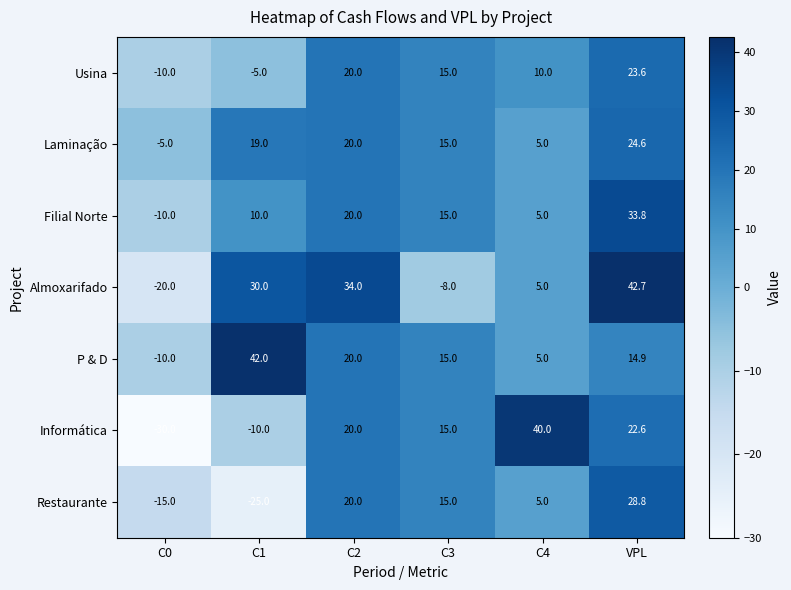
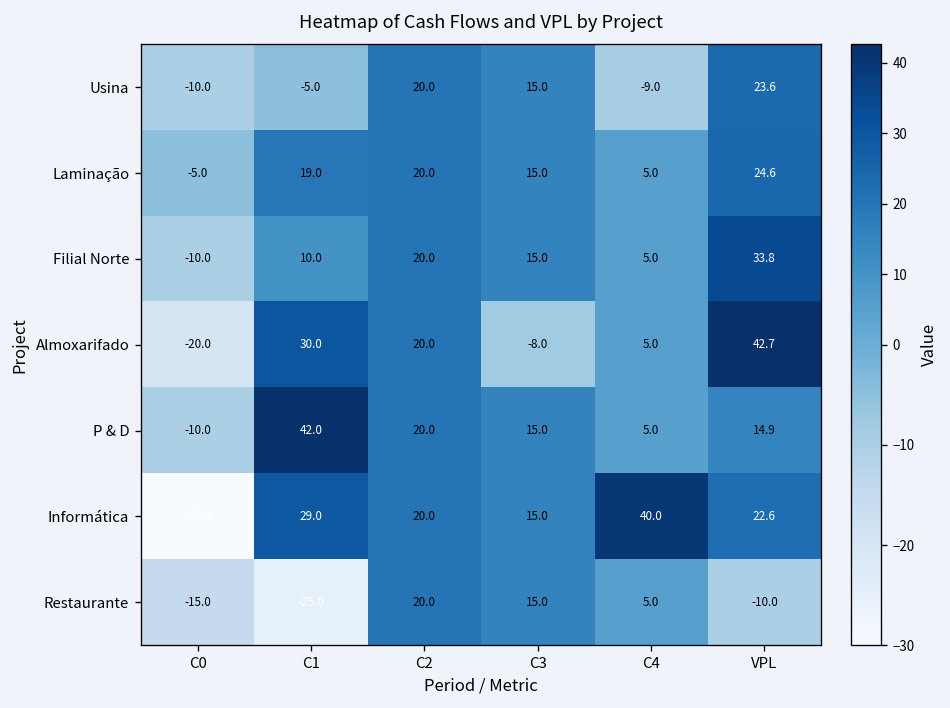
Usina, C4: 10.0 -> -9.0
Almoxarifado, C2: 34.0 -> 20.0
Informática, C1: -10.0 -> 29.0
Restaurante, VPL: 28.8 -> -10.0
